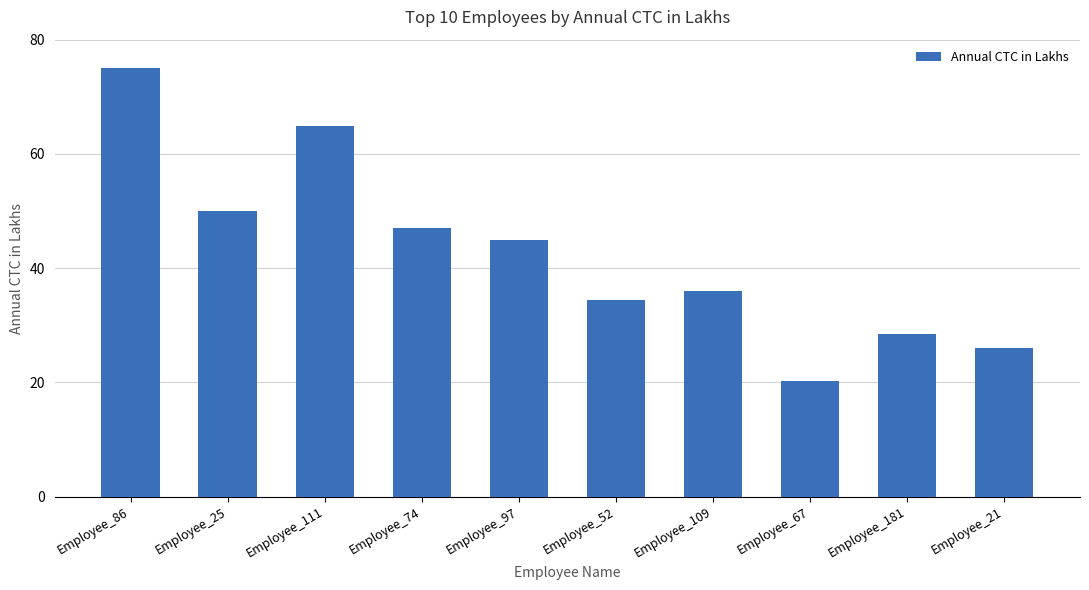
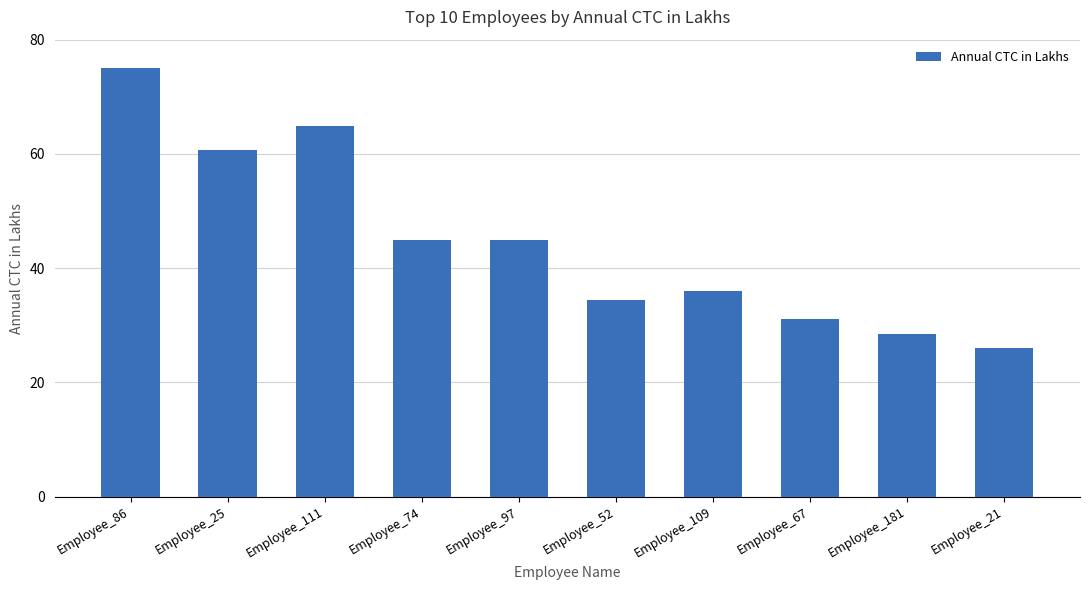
Employee_25: 50 -> 61
Employee_74: 47 -> 45
Employee_67: 20 -> 31
